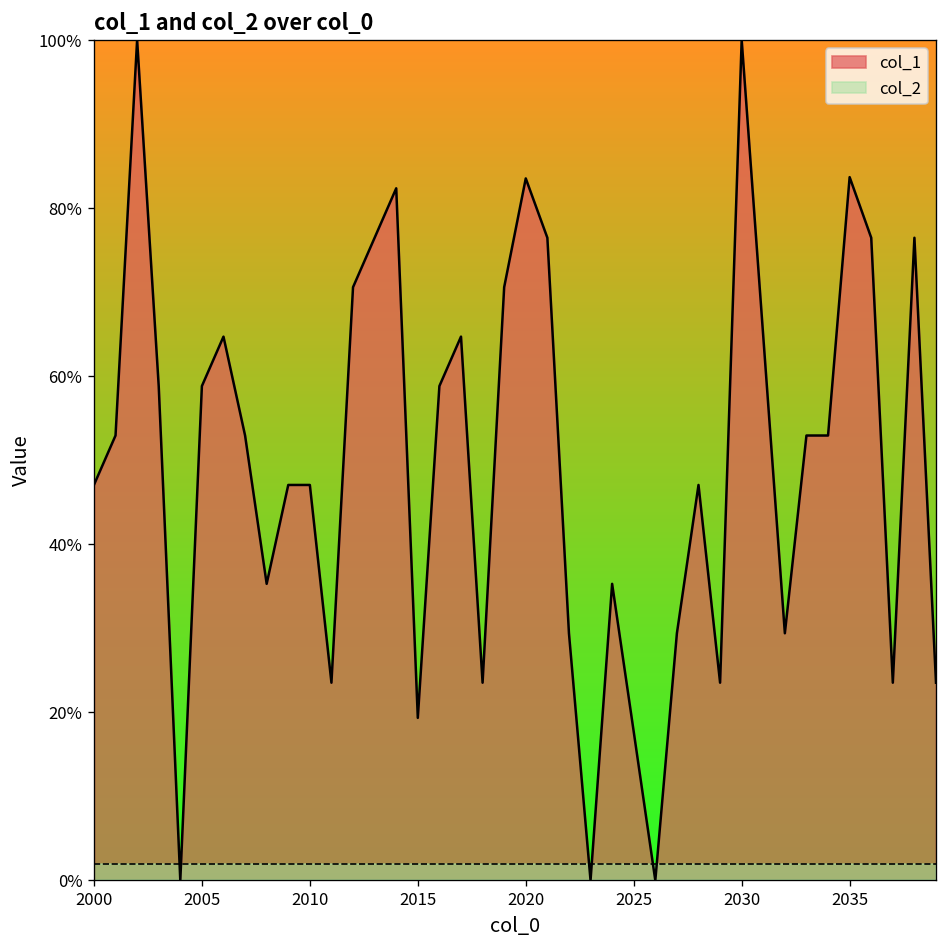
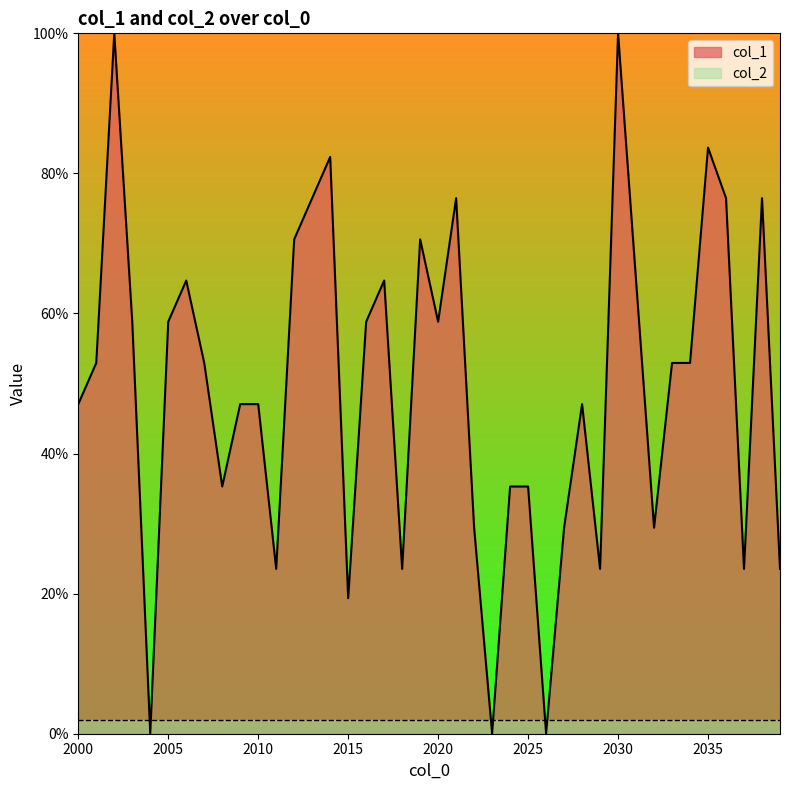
col_1, 2020: 84% -> 59%
col_1, 2025: 18% -> 35%
